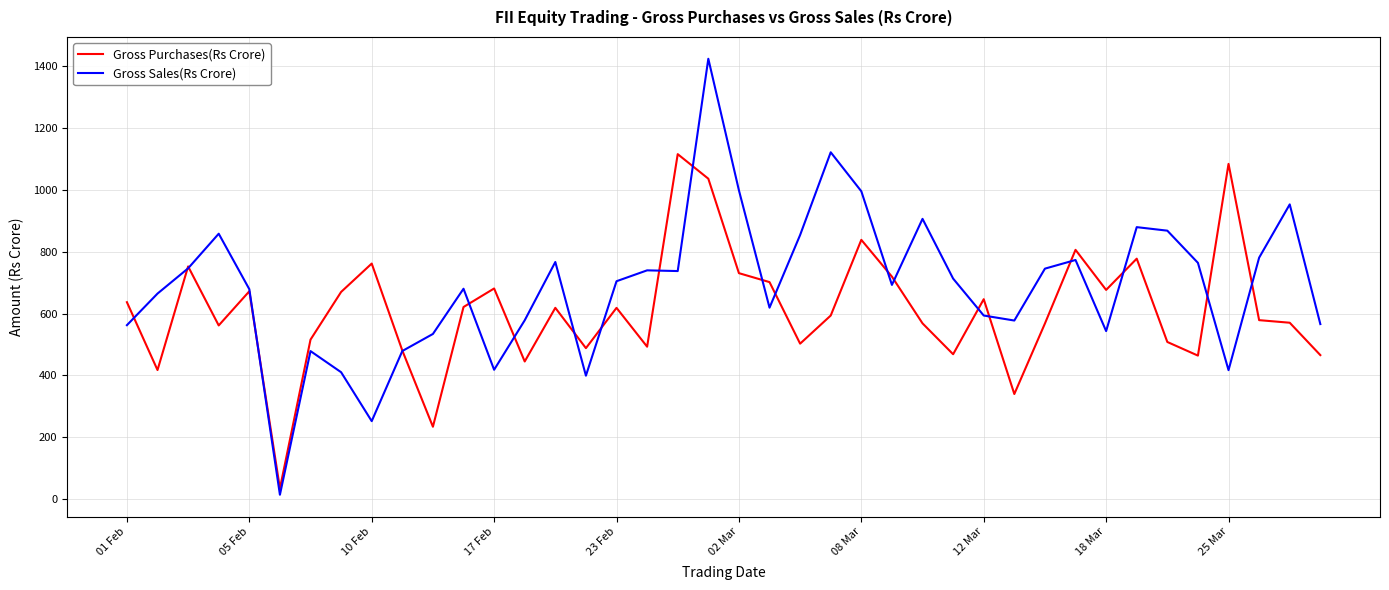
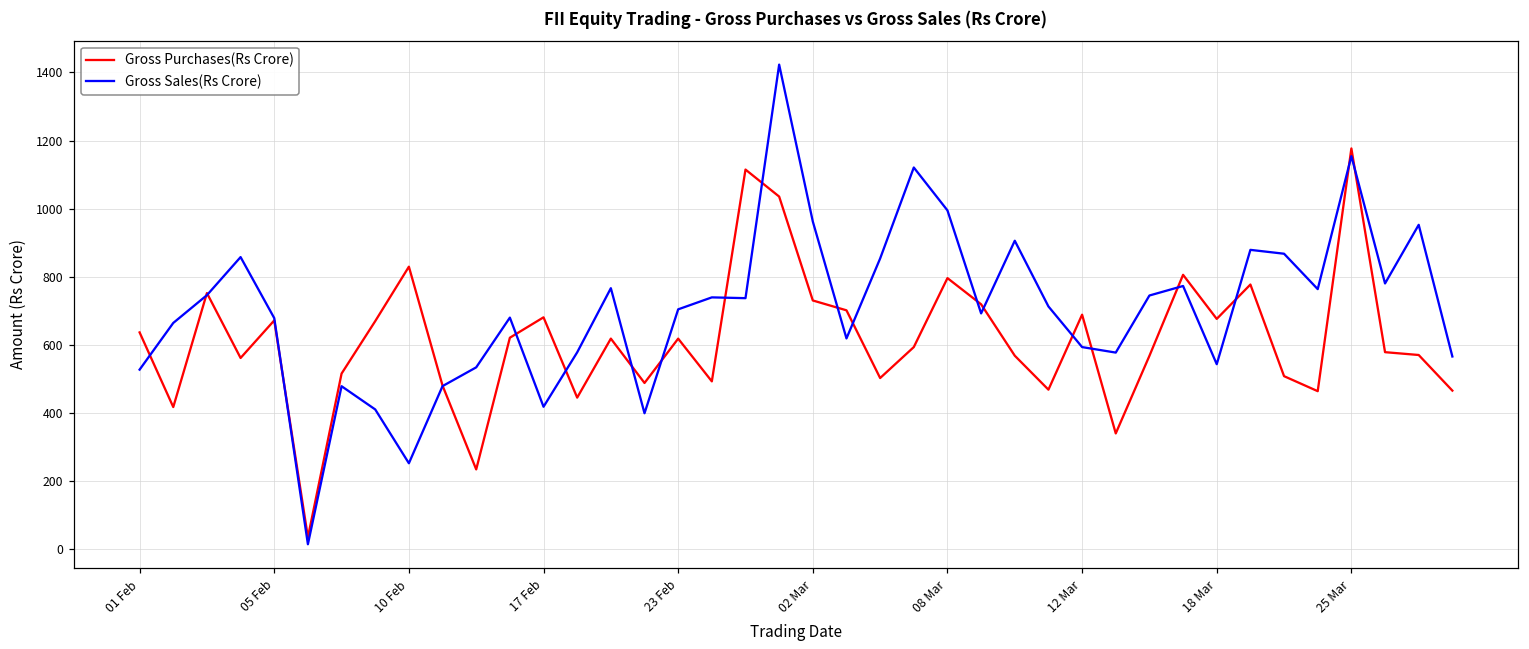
Gross Sales(Rs Crore), 01 Feb: 560 -> 530
Gross Purchases(Rs Crore), 10 Feb: 760 -> 830
Gross Sales(Rs Crore), 02 Mar: 1000 -> 960
Gross Purchases(Rs Crore), 08 Mar: 840 -> 800
Gross Purchases(Rs Crore), 12 Mar: 650 -> 690
Gross Purchases(Rs Crore), 25 Mar: 1080 -> 1180
Gross Sales(Rs Crore), 25 Mar: 420 -> 1150
